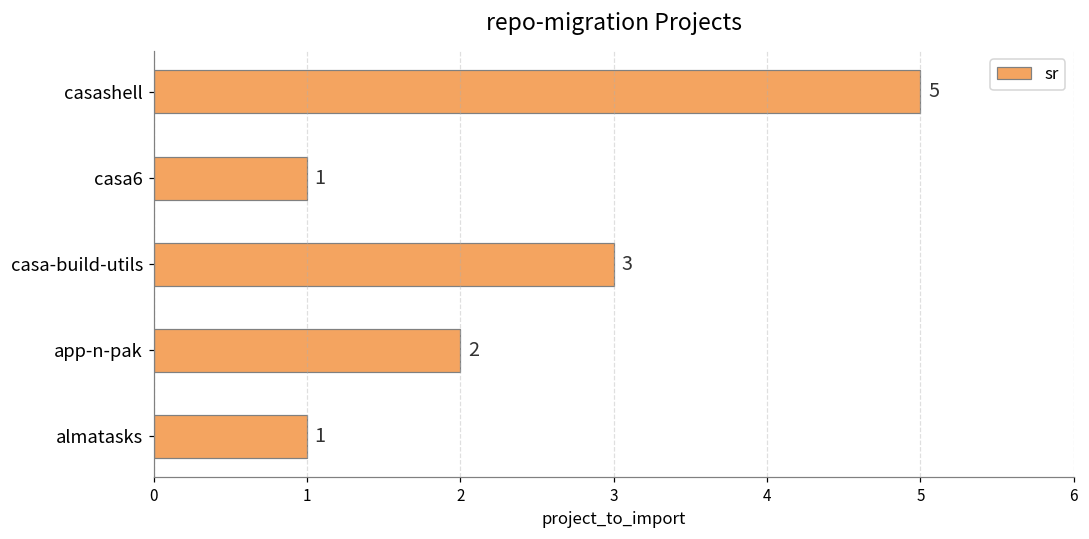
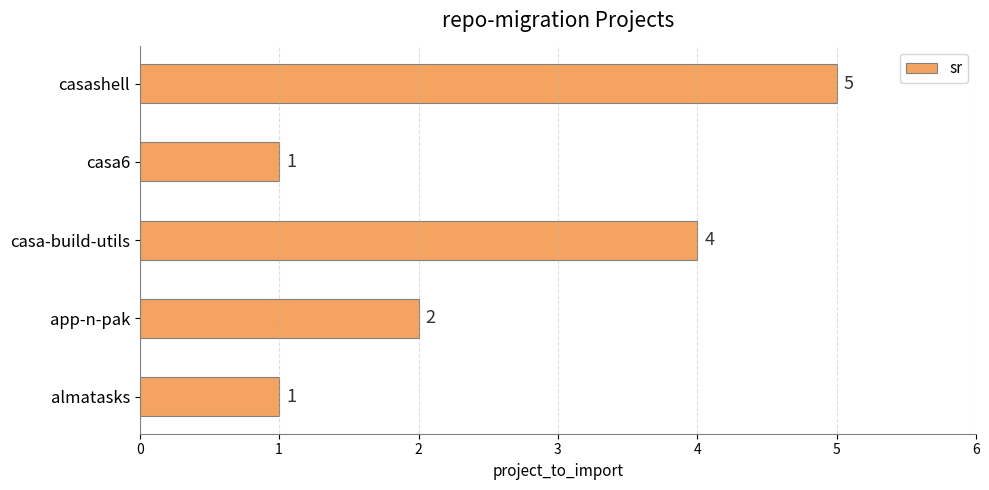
casa-build-utils: 3 -> 4
